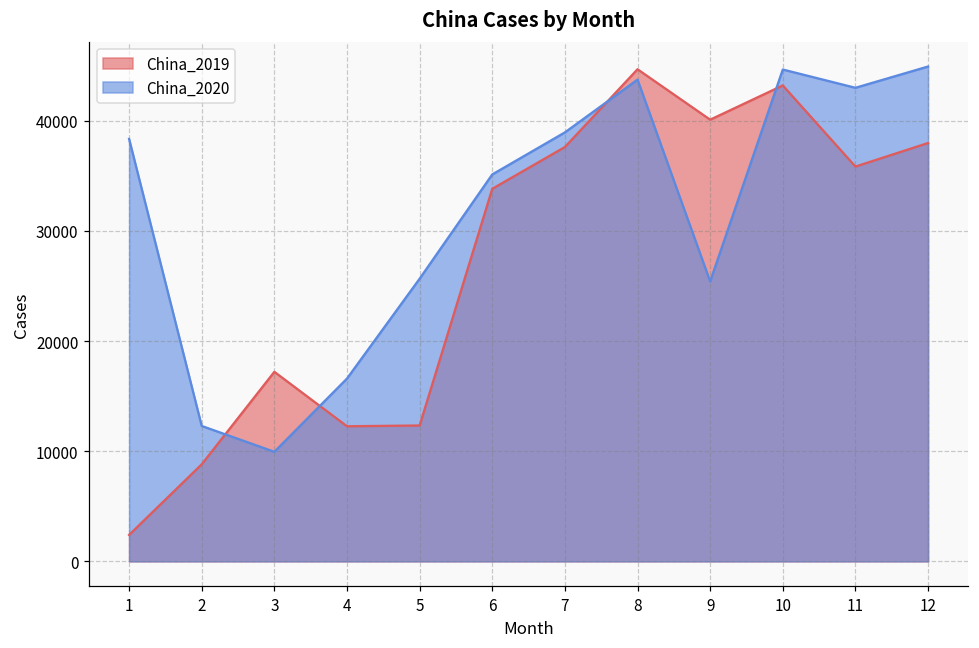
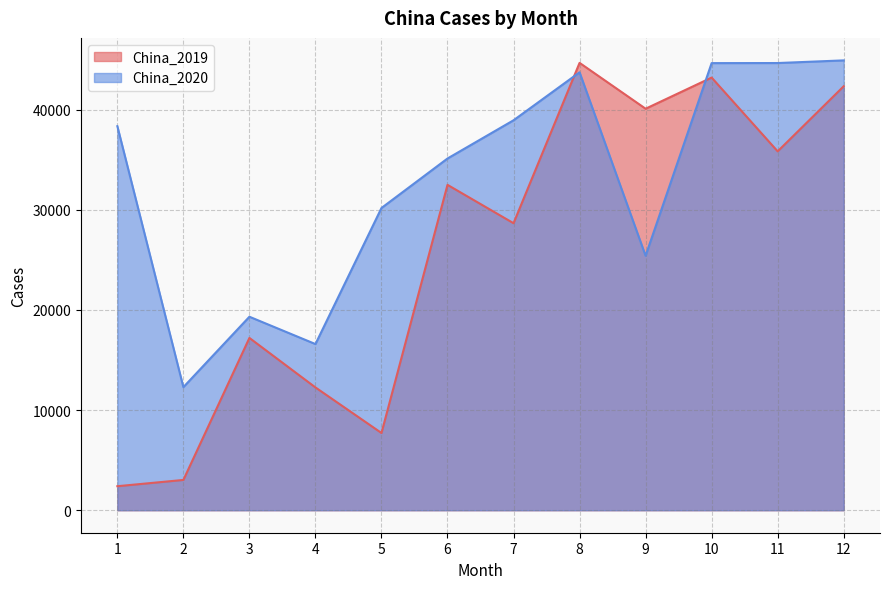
China_2019, 2: 8800 -> 3000
China_2020, 3: 9900 -> 19300
China_2019, 5: 12300 -> 7700
China_2020, 5: 25700 -> 30200
China_2019, 6: 33800 -> 32500
China_2019, 7: 37600 -> 28700
China_2020, 11: 43000 -> 44600
China_2019, 12: 38000 -> 42300
